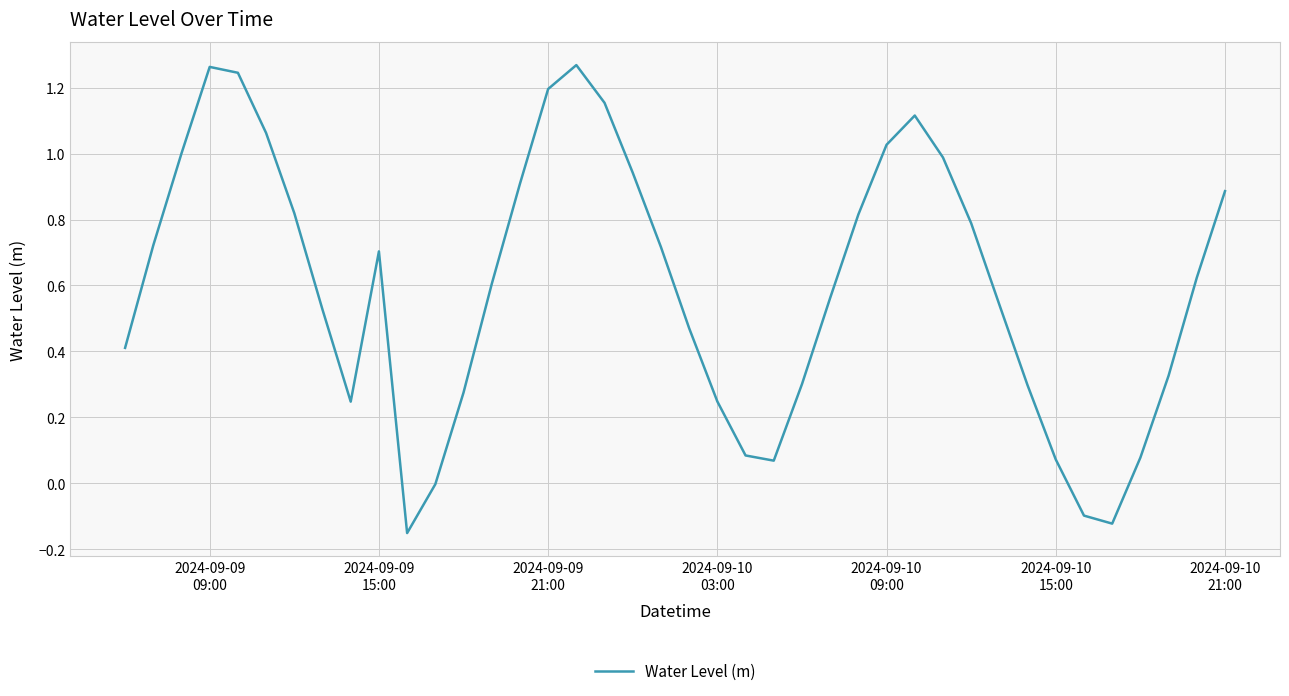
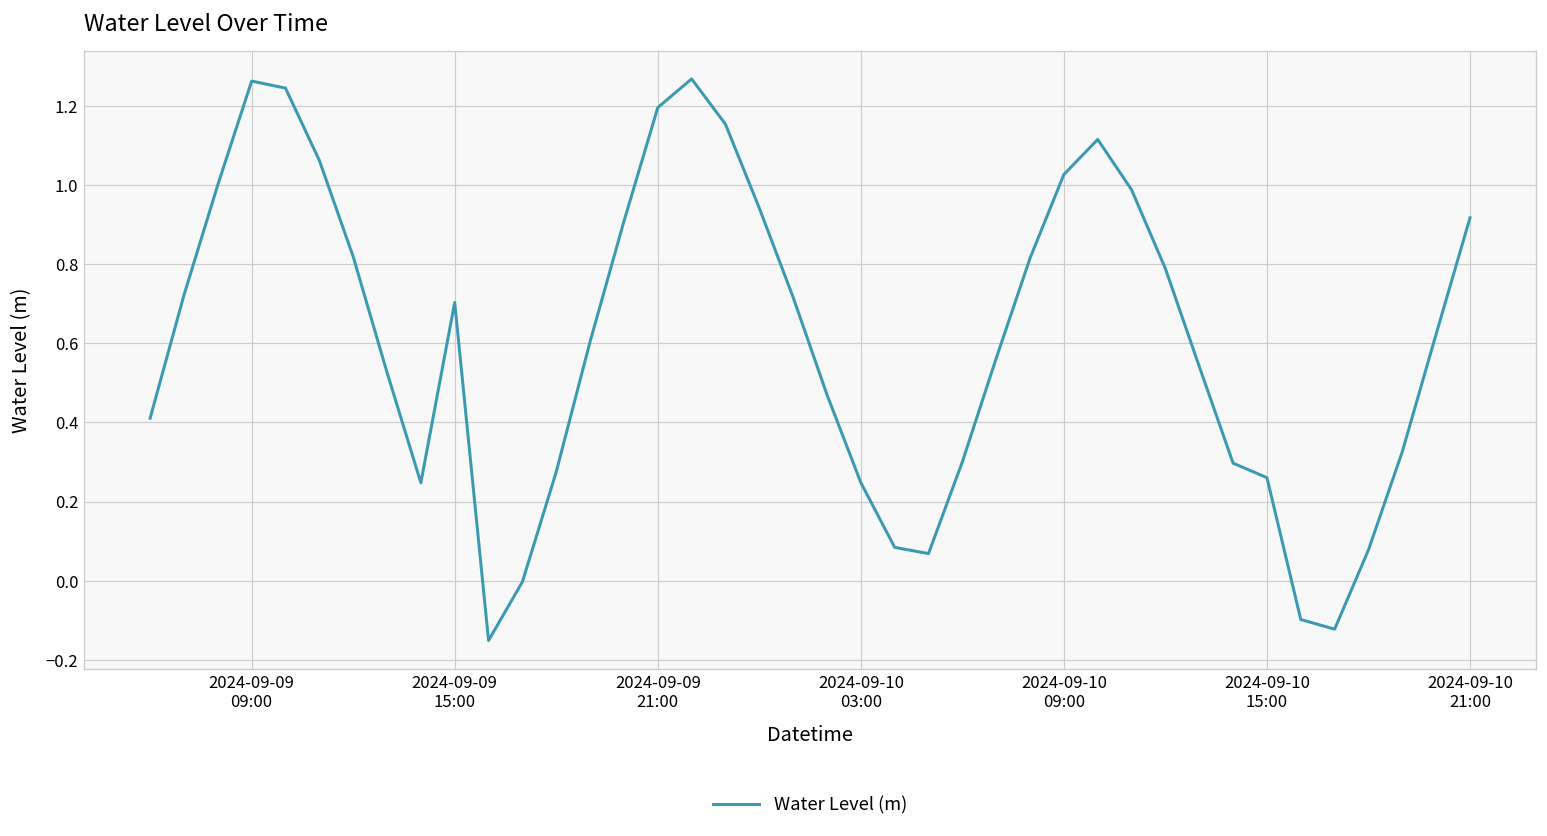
2024-09-10 15:00: 0.07 -> 0.26
2024-09-10 21:00: 0.89 -> 0.92
